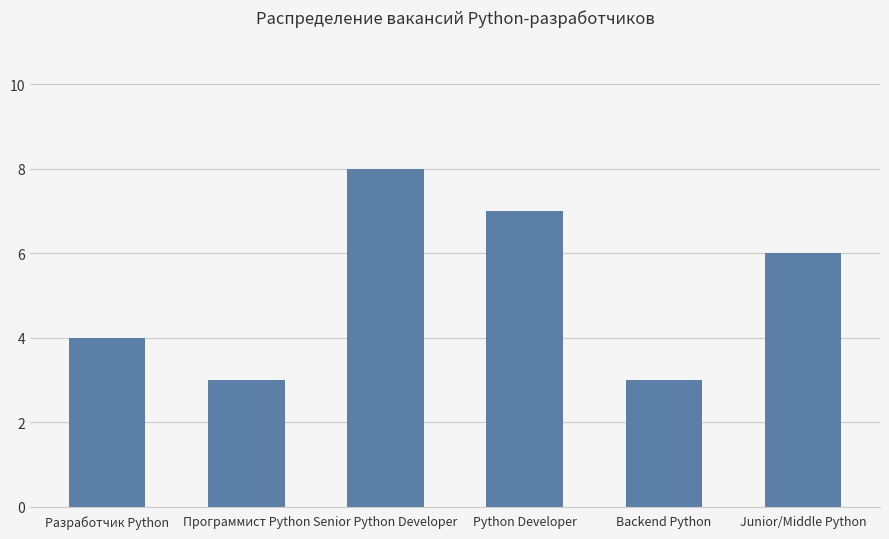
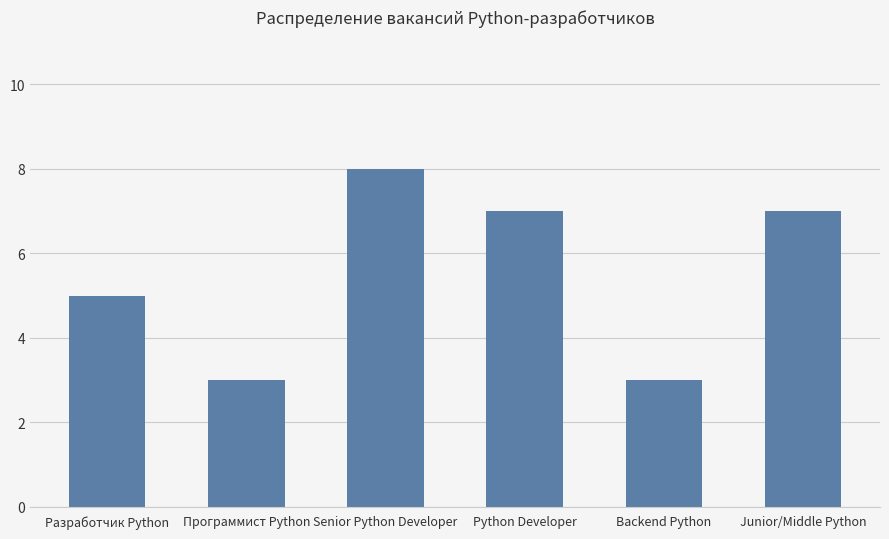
Разработчик Python: 4 -> 5
Junior/Middle Python: 6 -> 7
